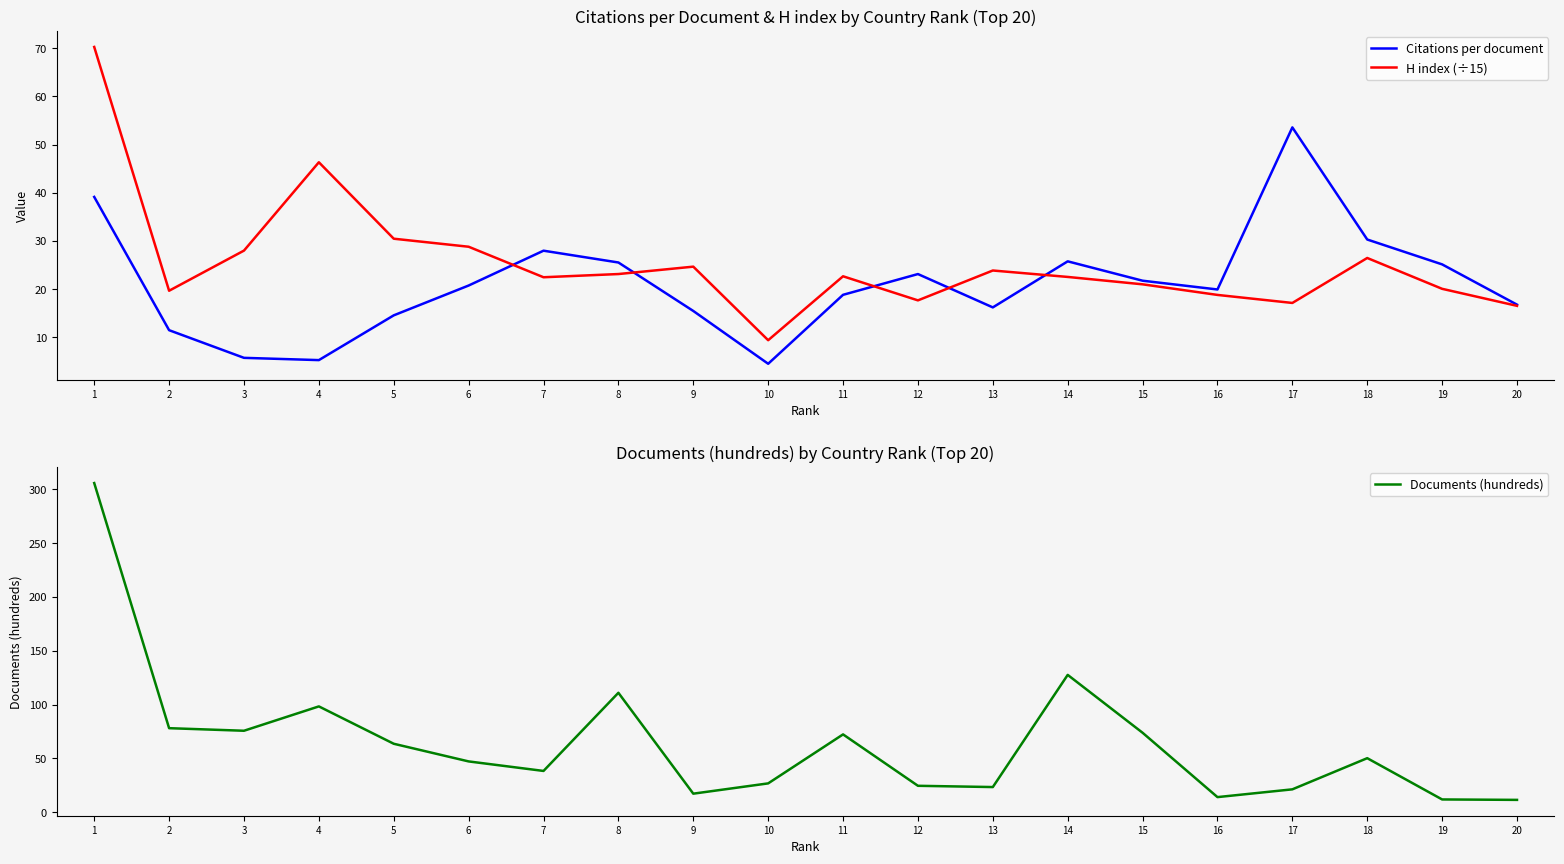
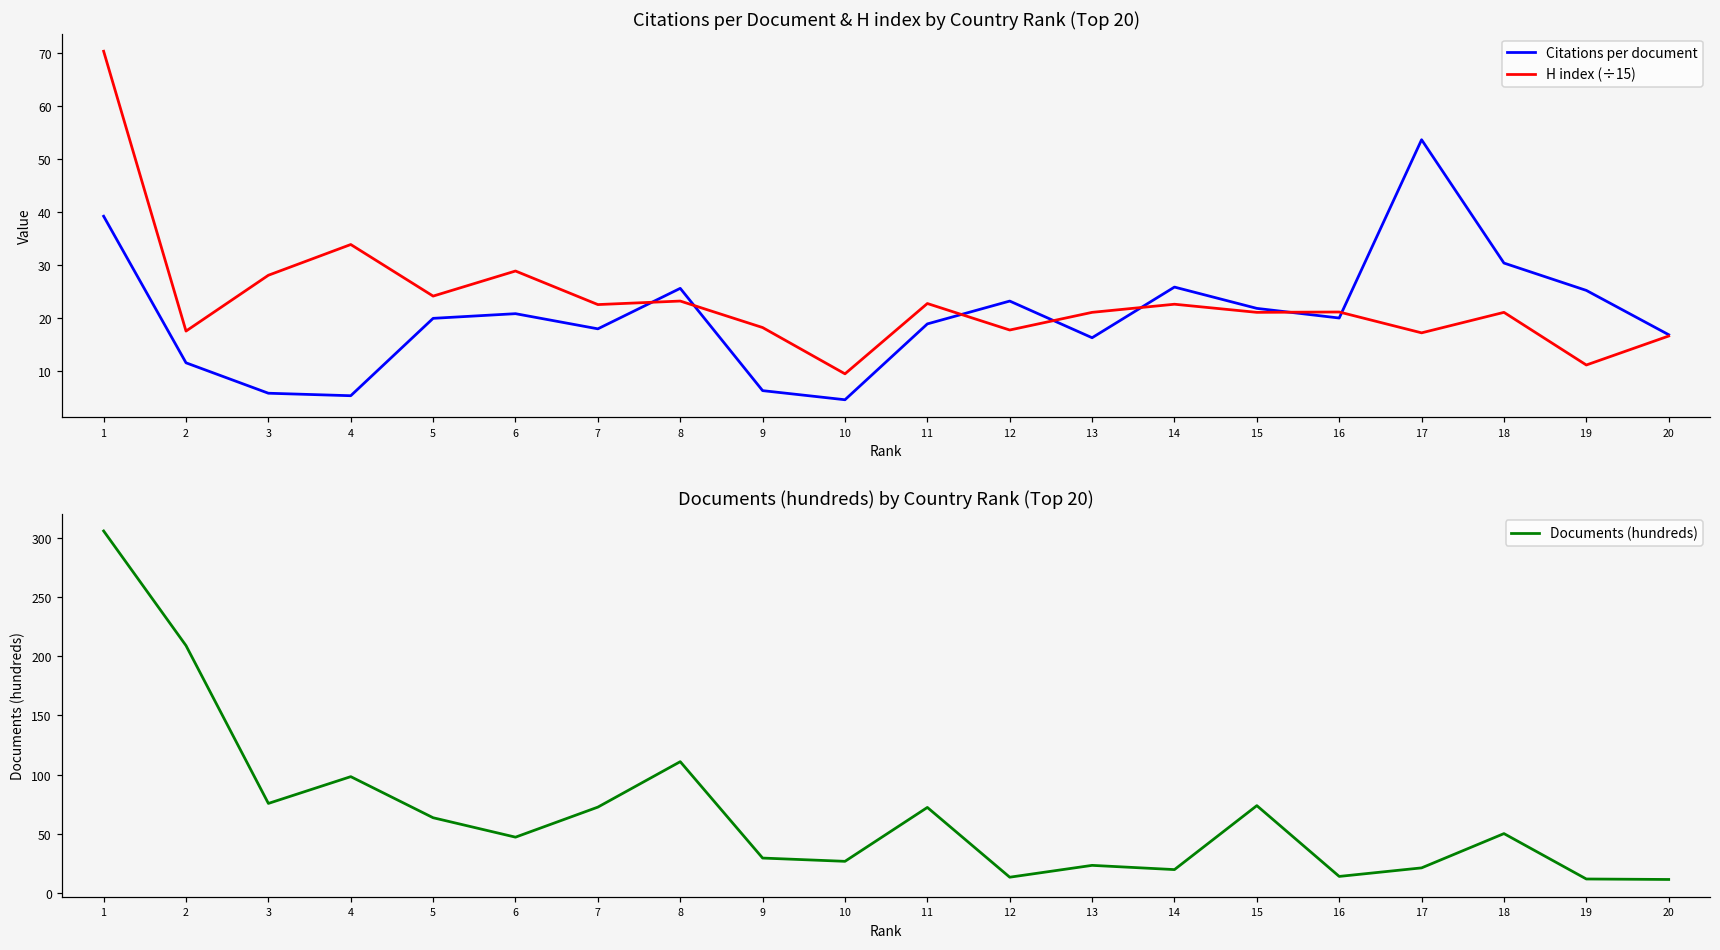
Citations per Document & H index by Country Rank (Top 20), H index (÷15), 2: 20 -> 17
Citations per Document & H index by Country Rank (Top 20), H index (÷15), 4: 46 -> 34
Citations per Document & H index by Country Rank (Top 20), Citations per document, 5: 15 -> 20
Citations per Document & H index by Country Rank (Top 20), H index (÷15), 5: 30 -> 24
Citations per Document & H index by Country Rank (Top 20), Citations per document, 7: 28 -> 18
Citations per Document & H index by Country Rank (Top 20), Citations per document, 9: 15 -> 6
Citations per Document & H index by Country Rank (Top 20), H index (÷15), 9: 25 -> 18
Citations per Document & H index by Country Rank (Top 20), H index (÷15), 13: 24 -> 21
Citations per Document & H index by Country Rank (Top 20), H index (÷15), 16: 19 -> 21
Citations per Document & H index by Country Rank (Top 20), H index (÷15), 18: 26 -> 21
Citations per Document & H index by Country Rank (Top 20), H index (÷15), 19: 20 -> 11
Documents (hundreds) by Country Rank (Top 20), 2: 78 -> 209
Documents (hundreds) by Country Rank (Top 20), 7: 38 -> 73
Documents (hundreds) by Country Rank (Top 20), 9: 17 -> 30
Documents (hundreds) by Country Rank (Top 20), 12: 25 -> 13
Documents (hundreds) by Country Rank (Top 20), 14: 128 -> 20
